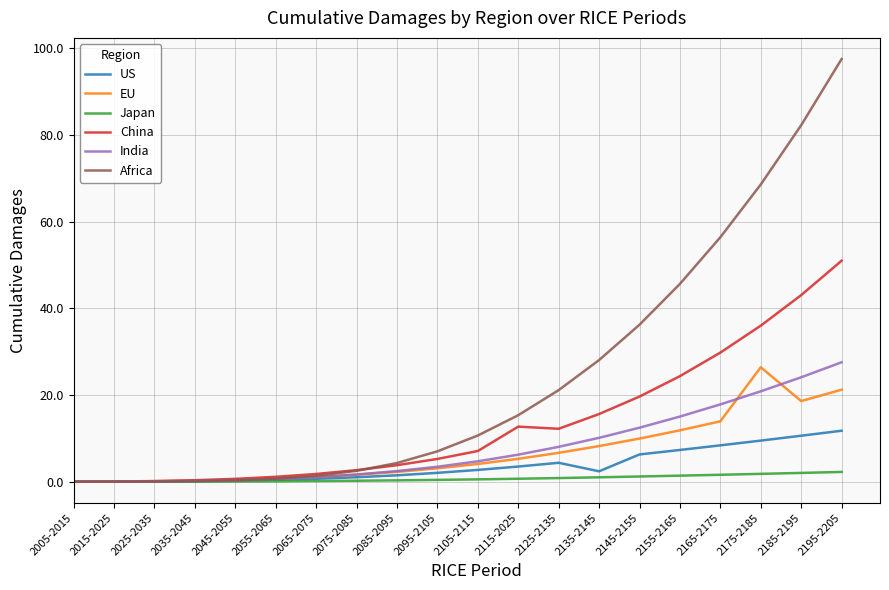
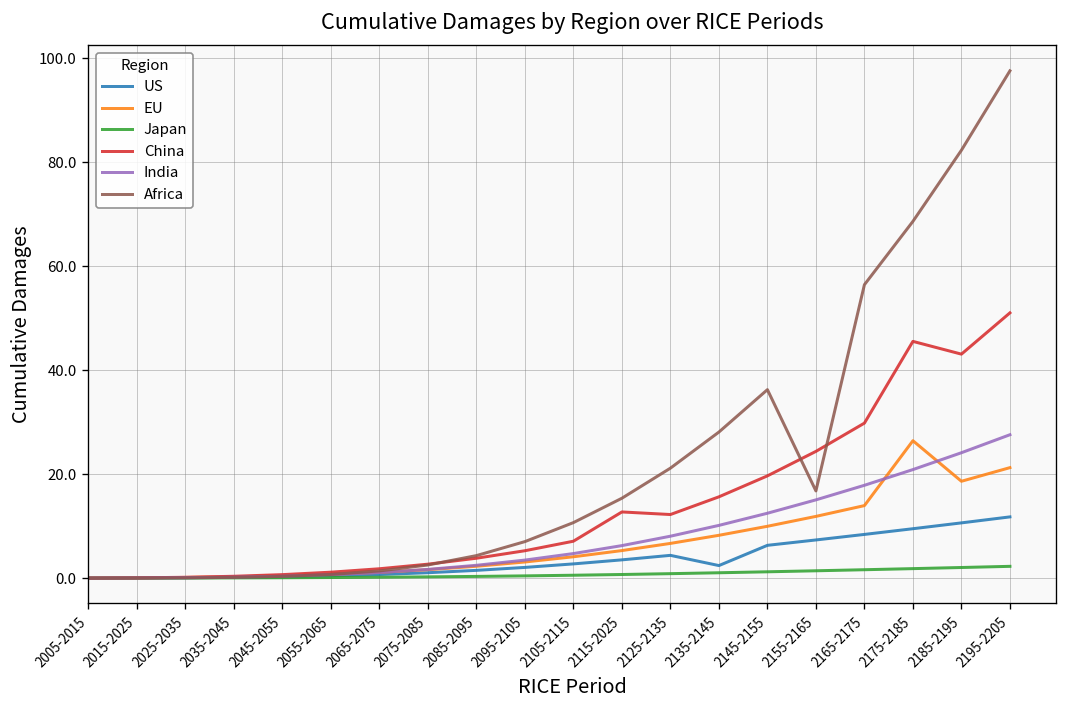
Africa, 2155-2165: 46 -> 17
China, 2175-2185: 36 -> 46
